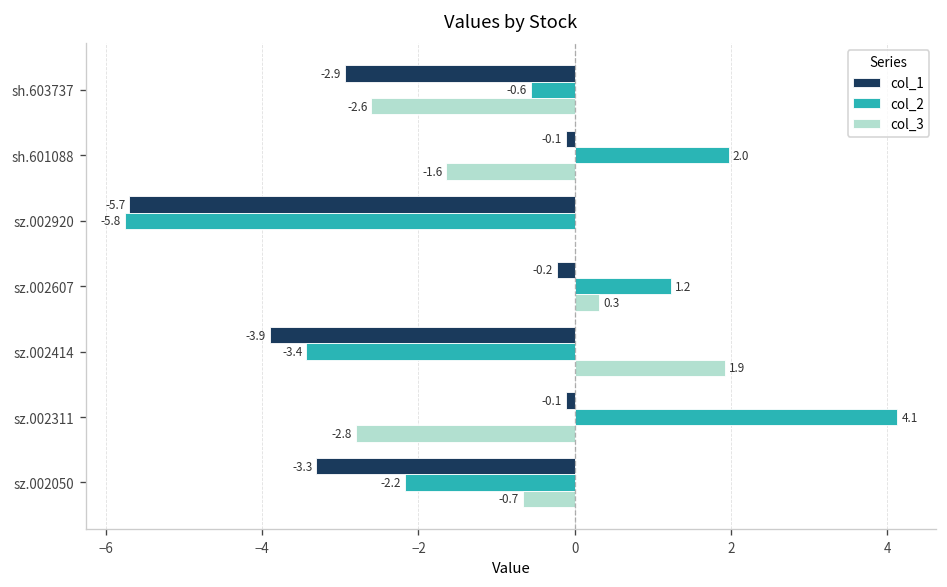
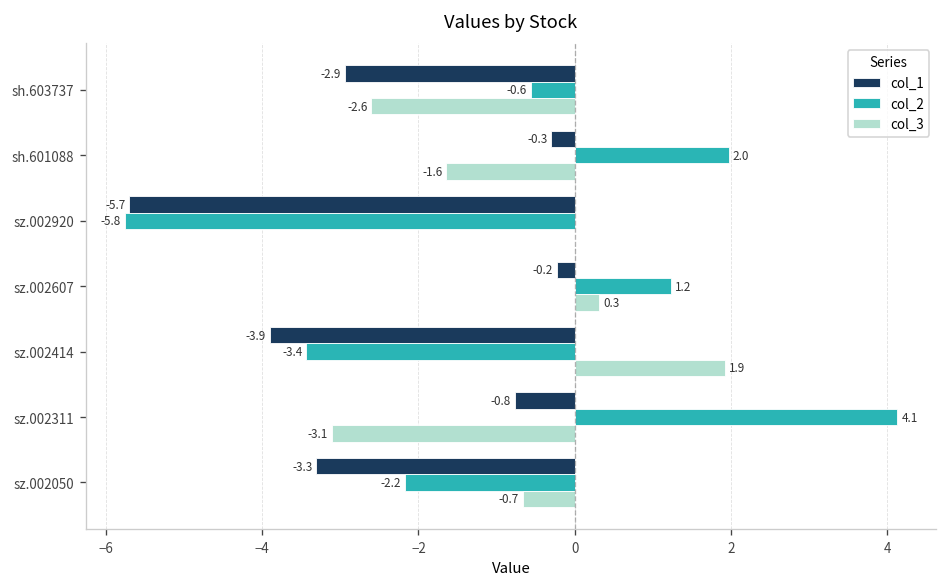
col_1, sh.601088: -0.1 -> -0.3
col_1, sz.002311: -0.1 -> -0.8
col_3, sz.002311: -2.8 -> -3.1
